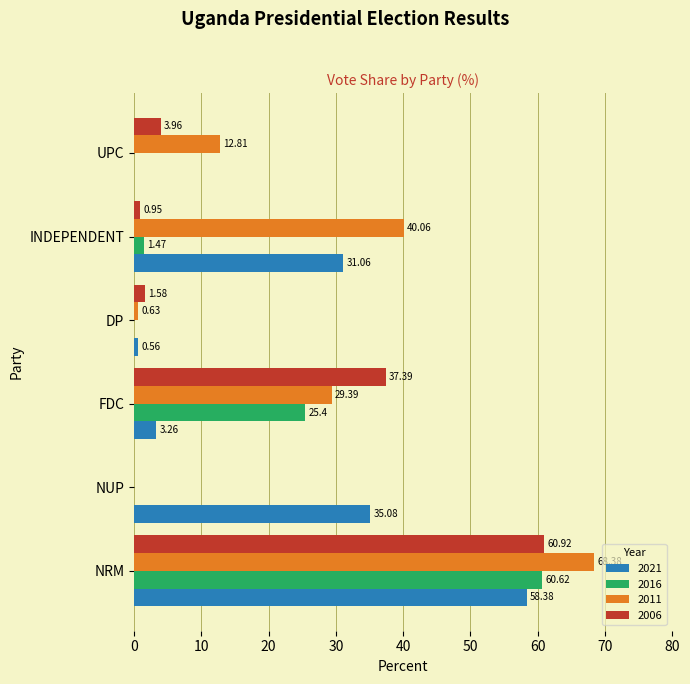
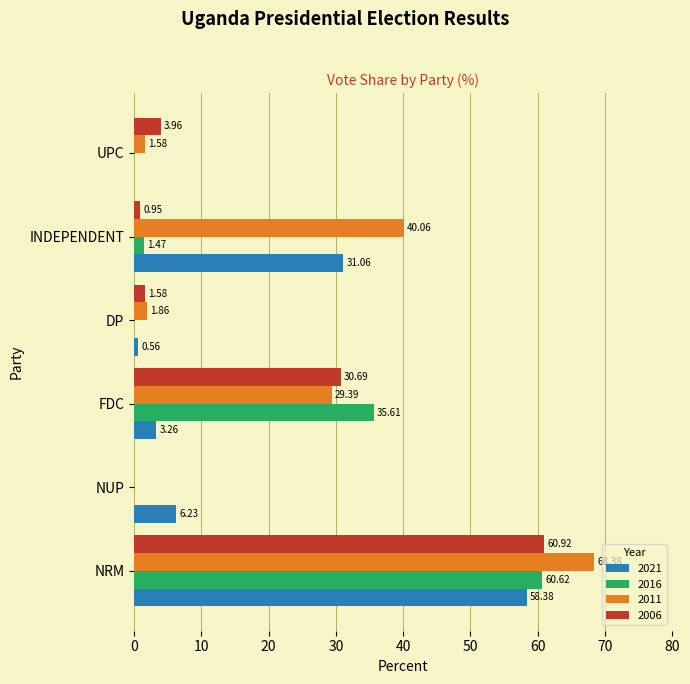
2011, UPC: 12.81 -> 1.58
2011, DP: 0.63 -> 1.86
2006, FDC: 37.39 -> 30.69
2016, FDC: 25.4 -> 35.61
2021, NUP: 35.08 -> 6.23
